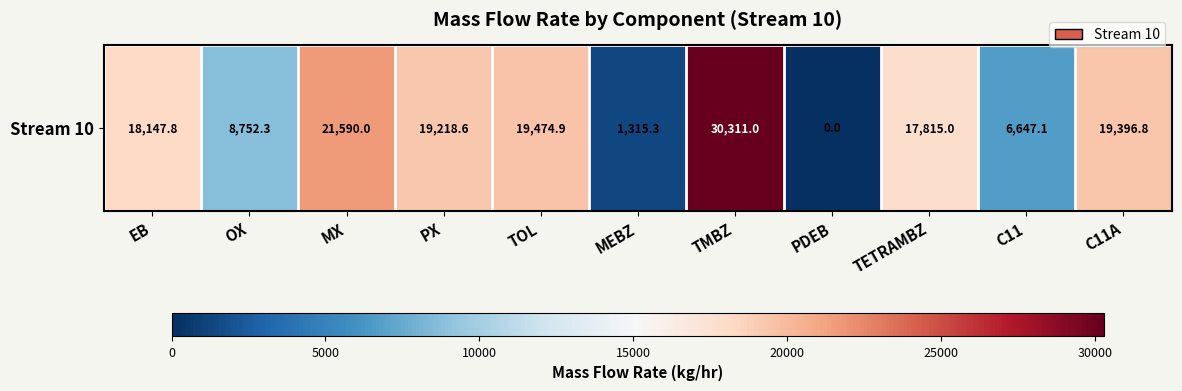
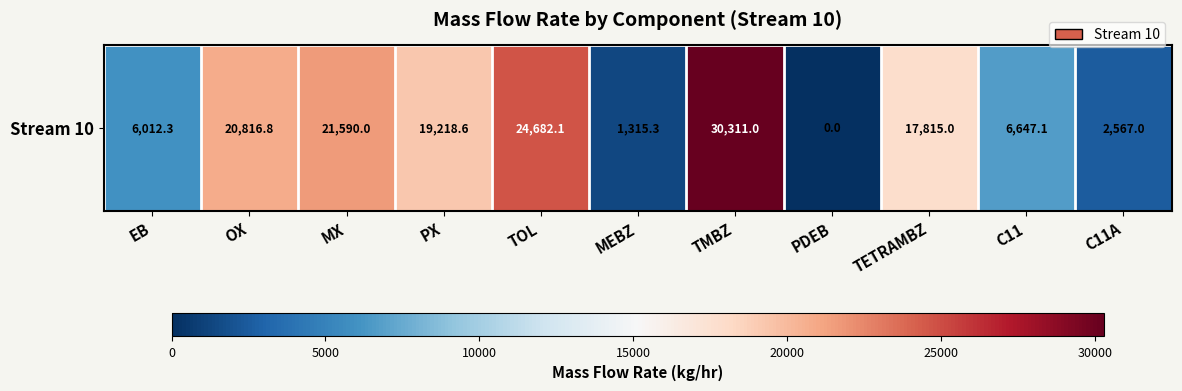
Stream 10, EB: 18,147.8 -> 6,012.3
Stream 10, OX: 8,752.3 -> 20,816.8
Stream 10, TOL: 19,474.9 -> 24,682.1
Stream 10, C11A: 19,396.8 -> 2,567.0
